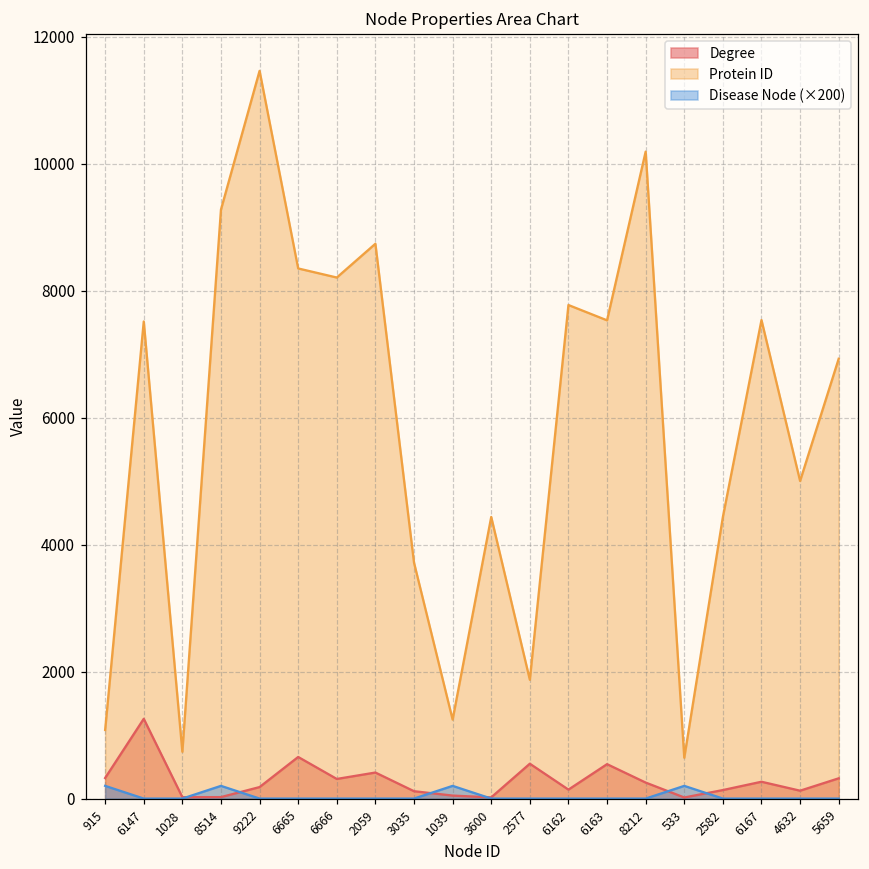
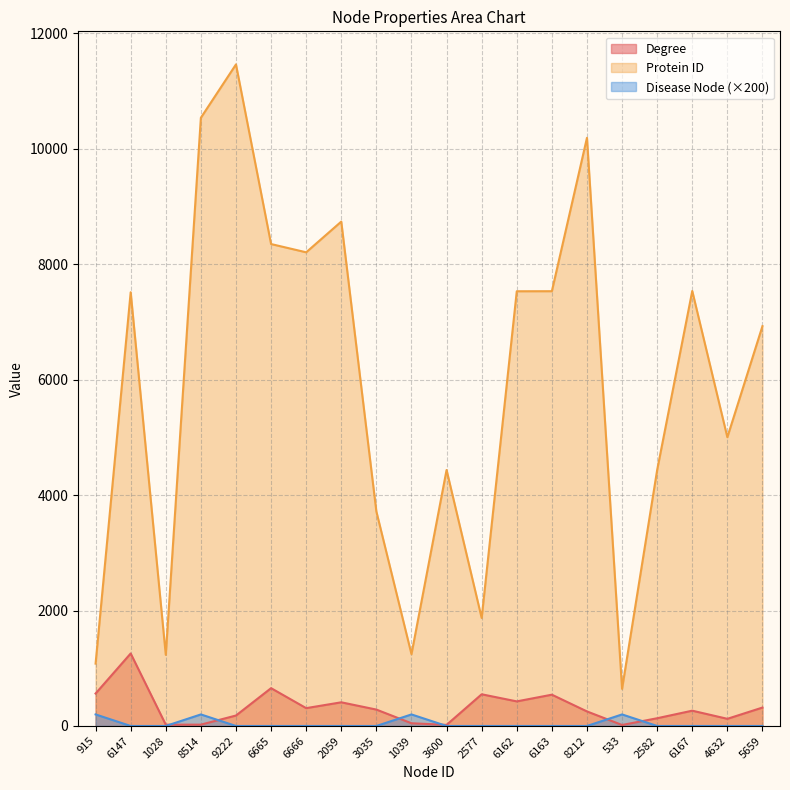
Degree, 915: 300 -> 600
Protein ID, 1028: 700 -> 1200
Protein ID, 8514: 9300 -> 10500
Degree, 3035: 100 -> 300
Degree, 6162: 100 -> 400
Protein ID, 6162: 7800 -> 7500
